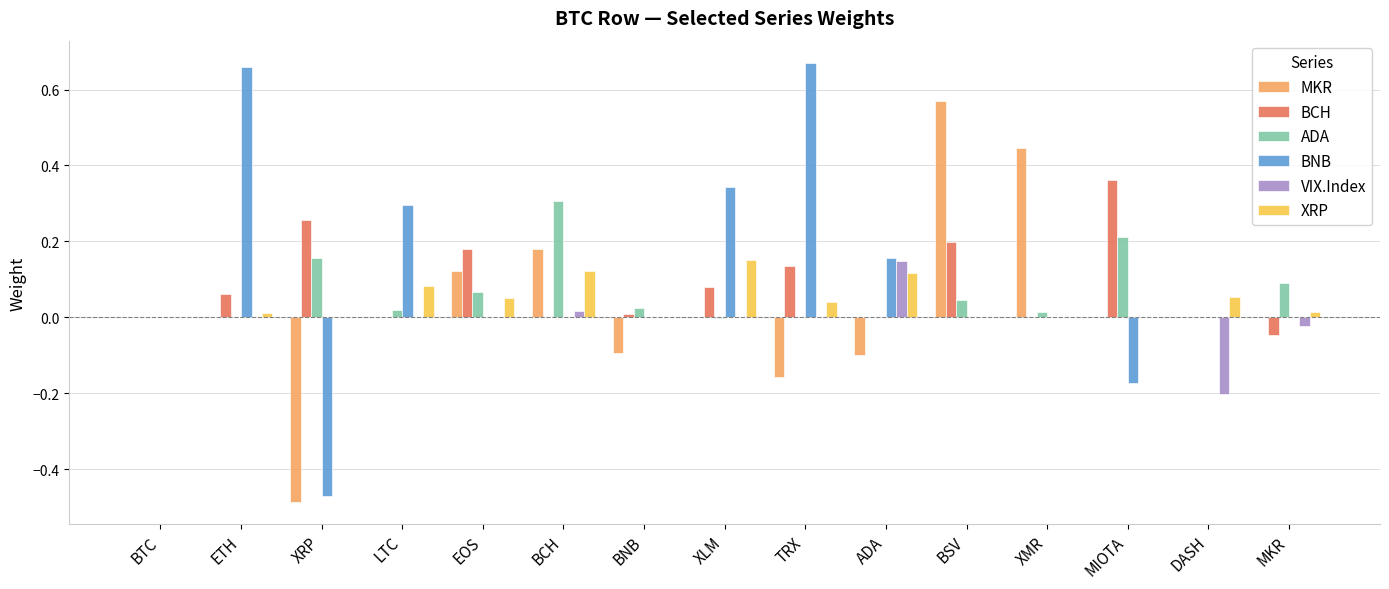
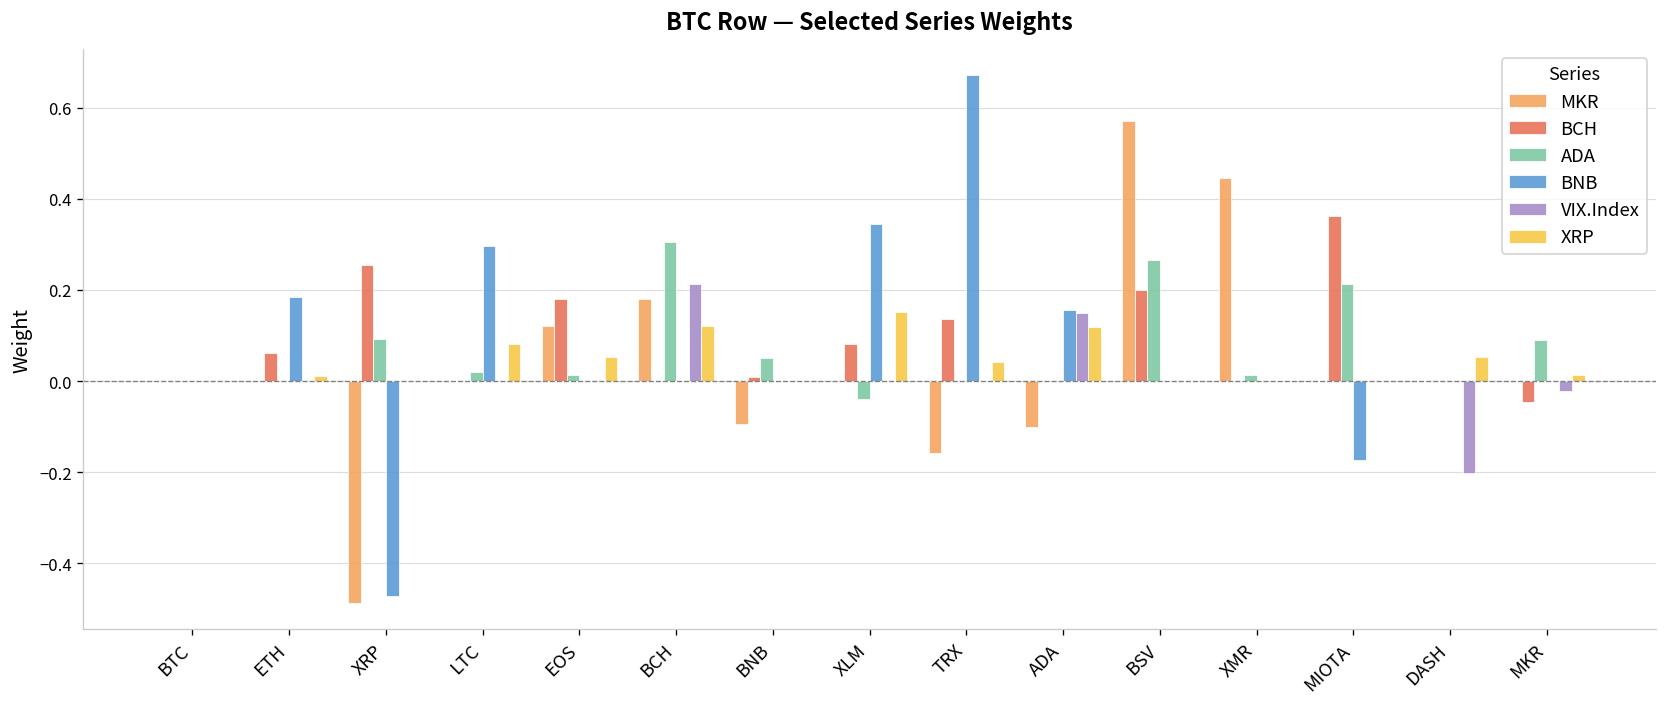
BNB, ETH: 0.66 -> 0.18
ADA, XRP: 0.16 -> 0.09
ADA, EOS: 0.07 -> 0.01
VIX.Index, BCH: 0.02 -> 0.21
ADA, BNB: 0.02 -> 0.05
ADA, XLM: 0.00 -> -0.04
ADA, BSV: 0.05 -> 0.27
